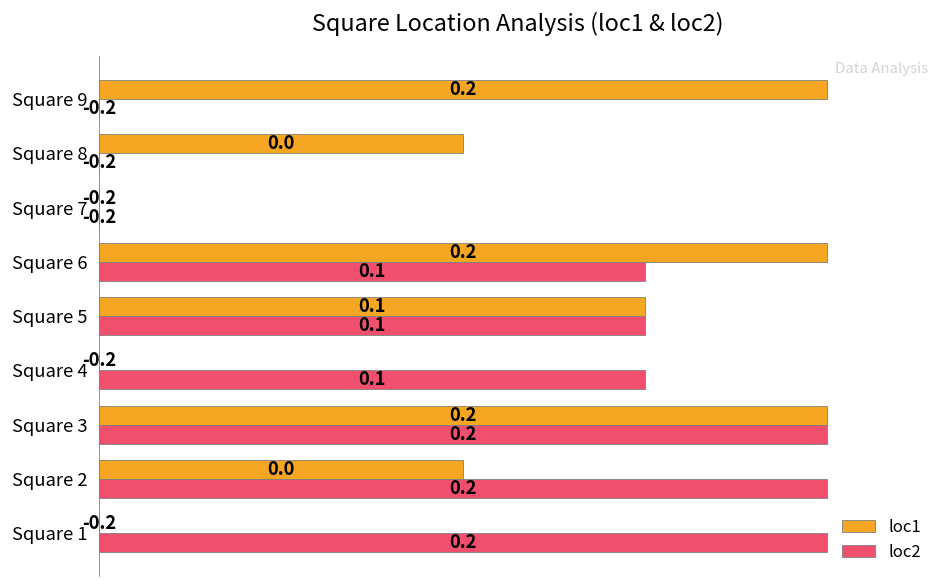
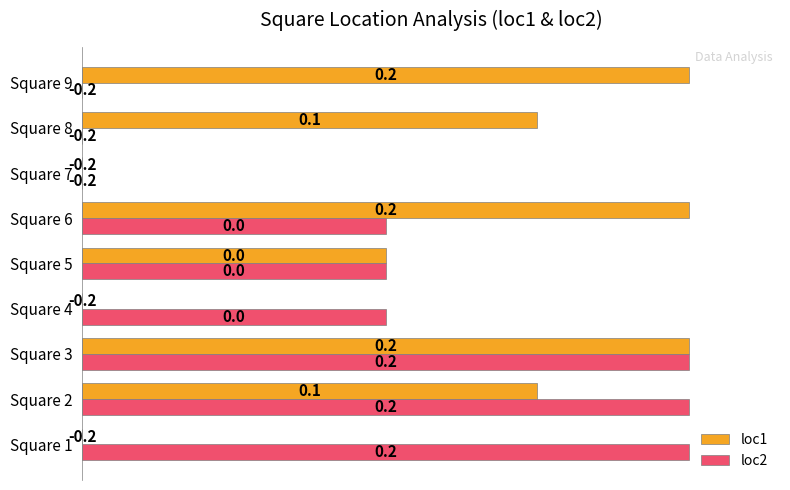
loc1, Square 8: 0.0 -> 0.1
loc2, Square 6: 0.1 -> 0.0
loc1, Square 5: 0.1 -> 0.0
loc2, Square 5: 0.1 -> 0.0
loc2, Square 4: 0.1 -> 0.0
loc1, Square 2: 0.0 -> 0.1
